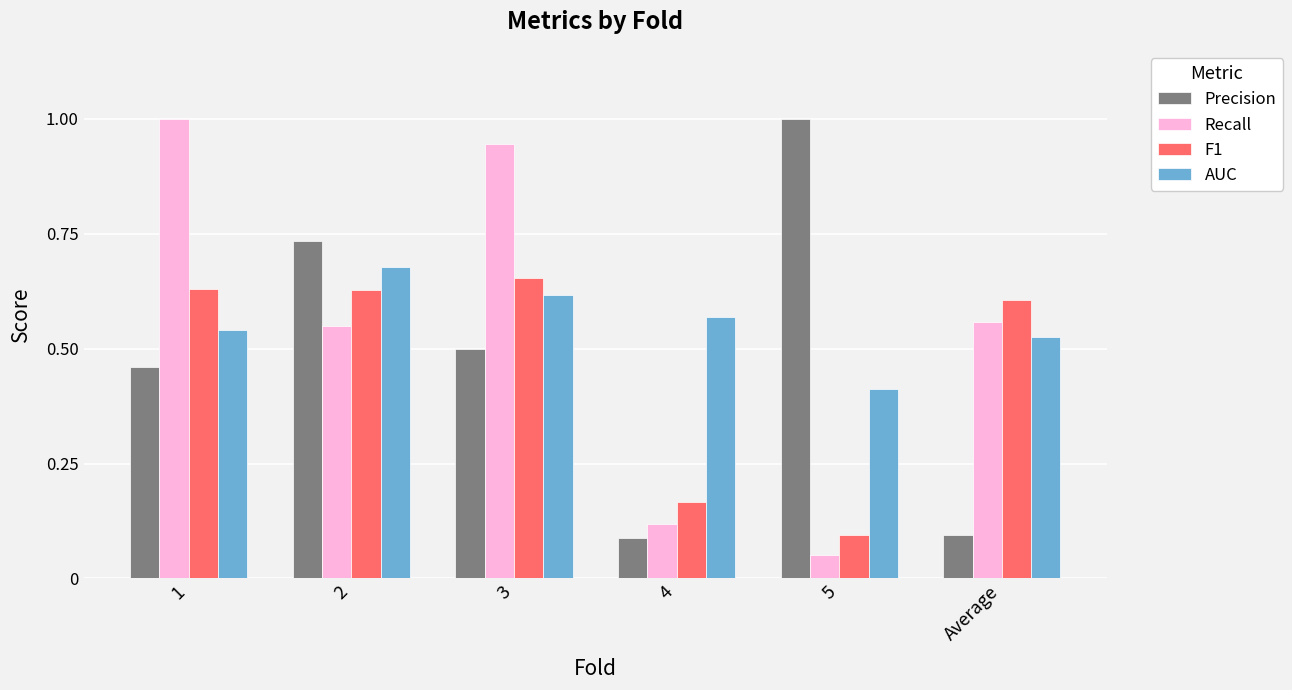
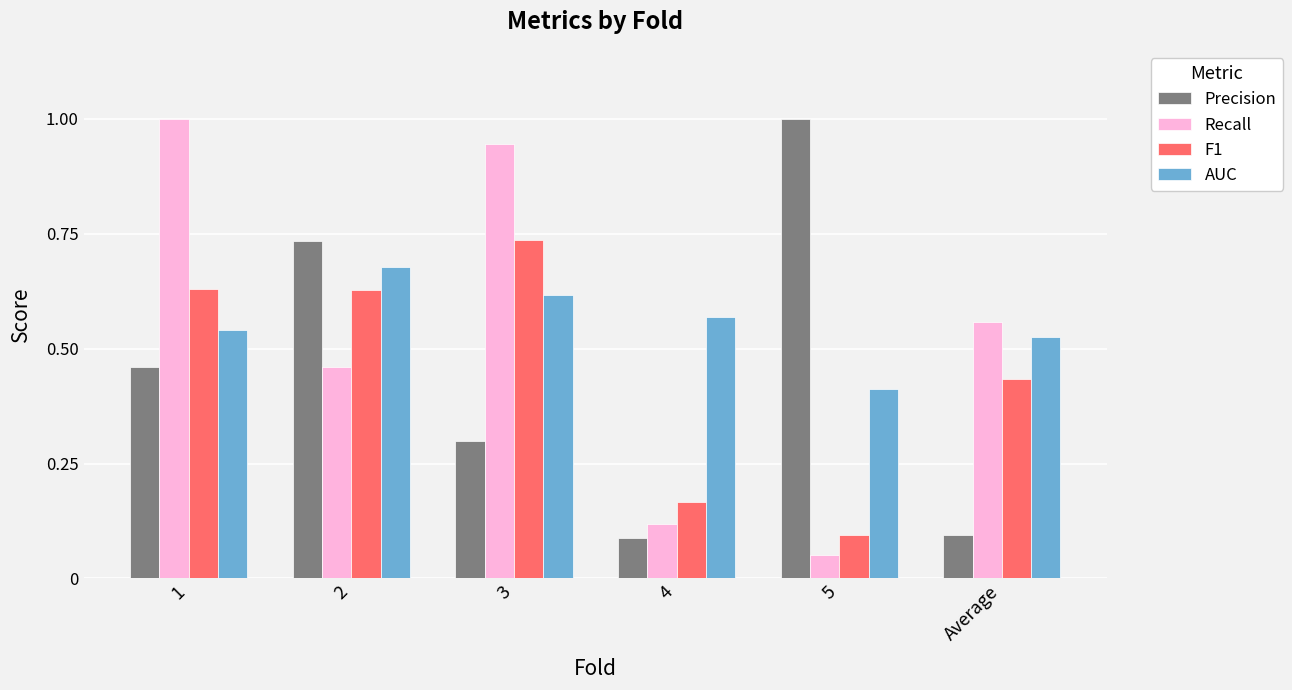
Recall, 2: 0.55 -> 0.46
Precision, 3: 0.5 -> 0.3
F1, 3: 0.65 -> 0.74
F1, Average: 0.61 -> 0.43
